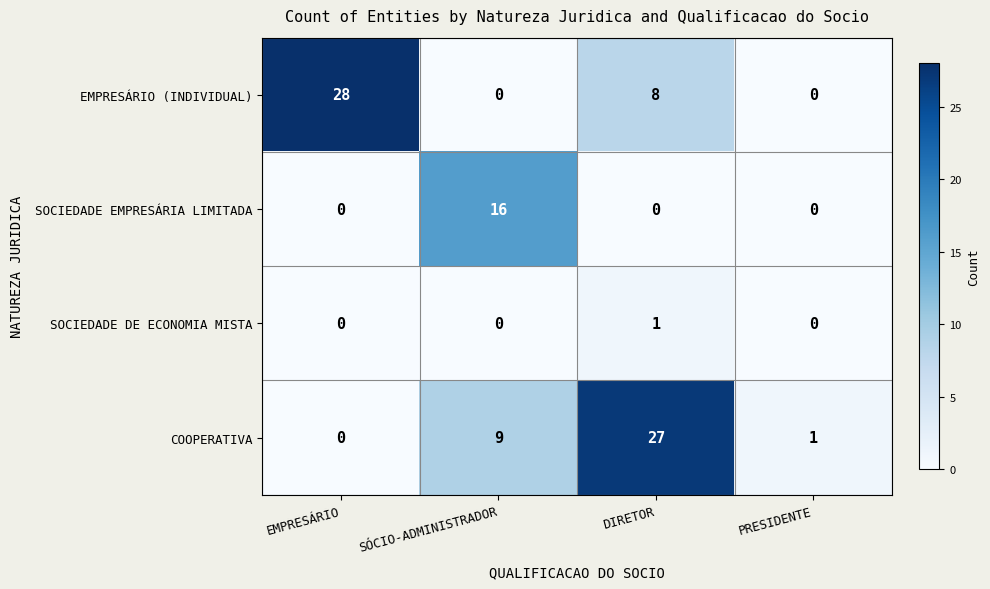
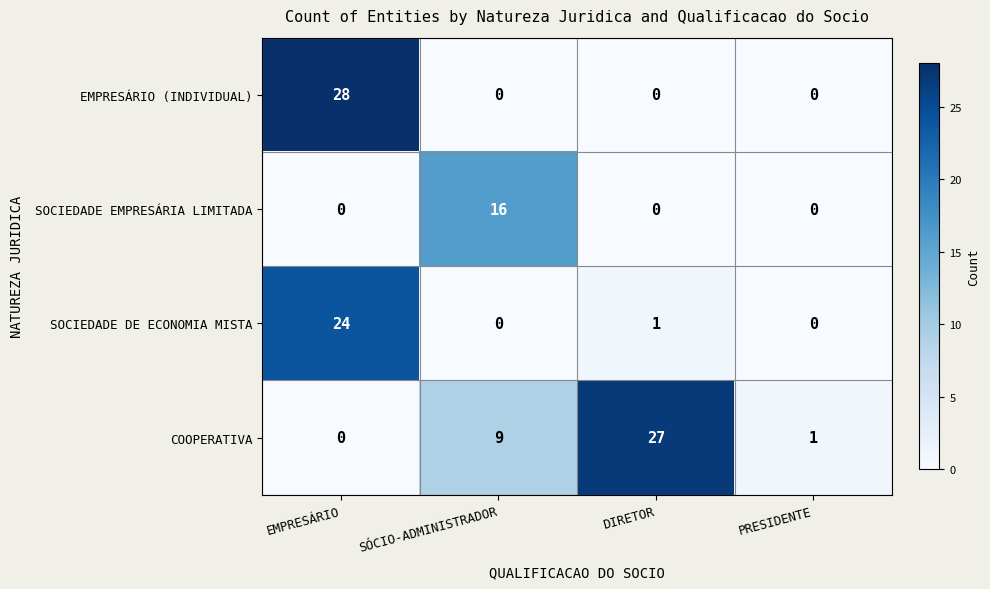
EMPRESÁRIO (INDIVIDUAL), DIRETOR: 8 -> 0
SOCIEDADE DE ECONOMIA MISTA, EMPRESÁRIO: 0 -> 24
